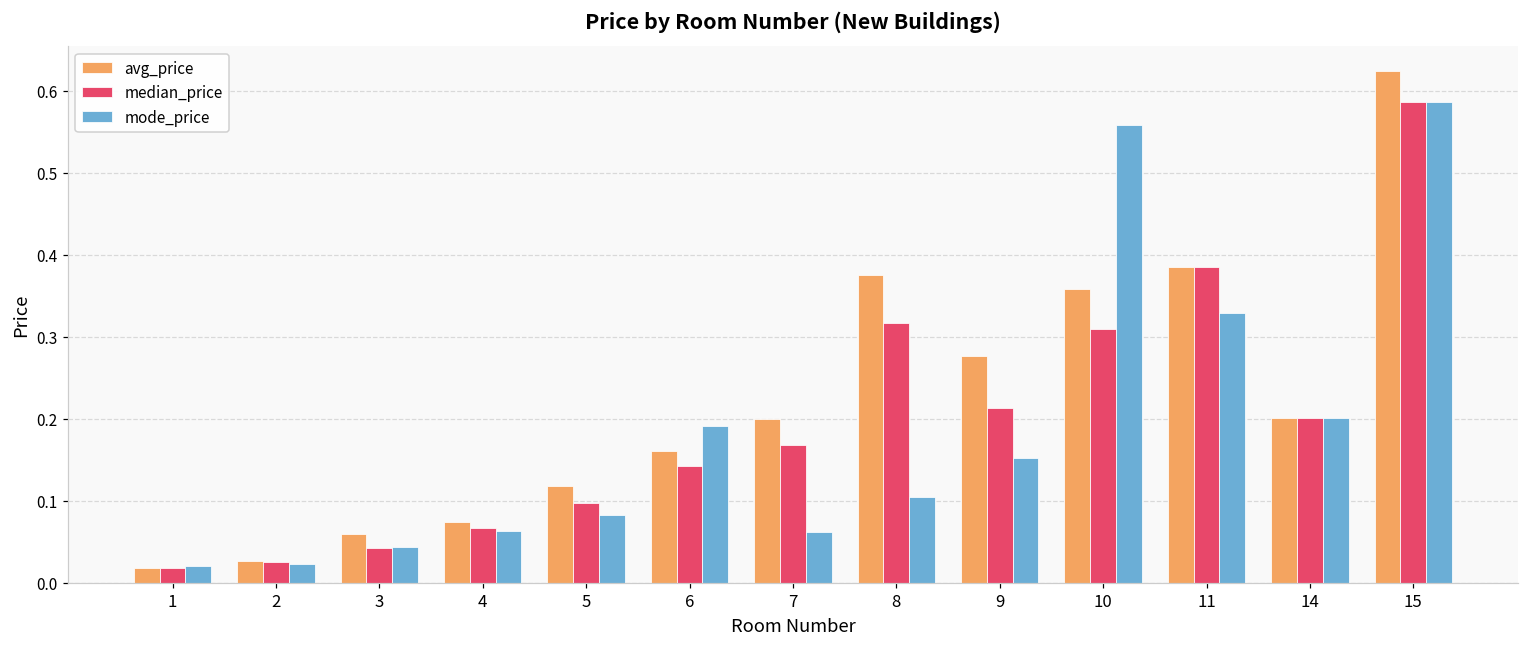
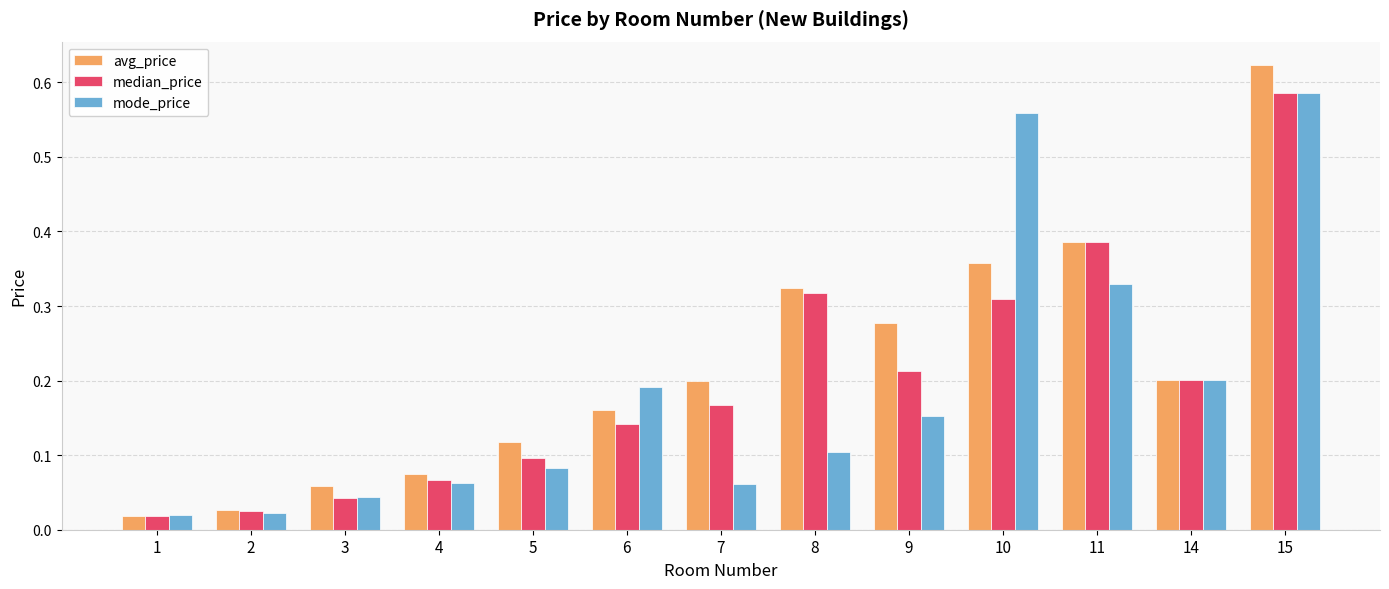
avg_price, 8: 0.37 -> 0.32
